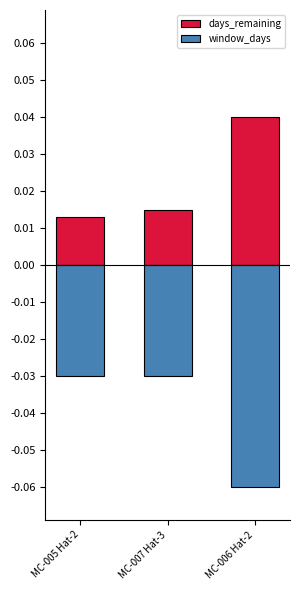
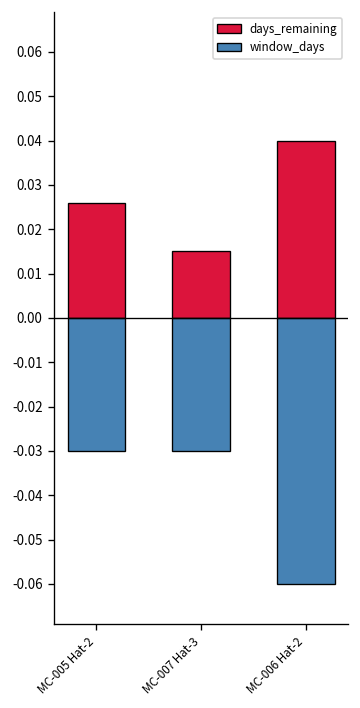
days_remaining, MC-005 Hat-2: 0.013 -> 0.026
